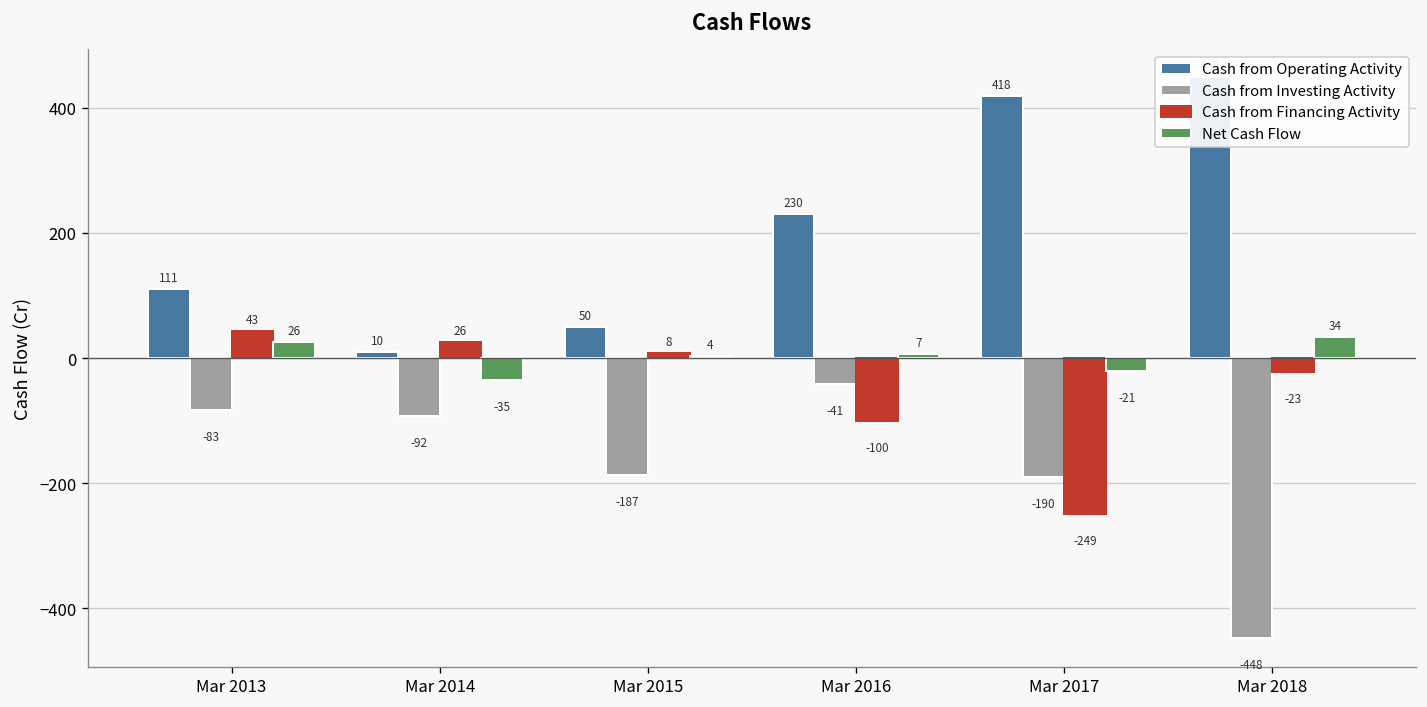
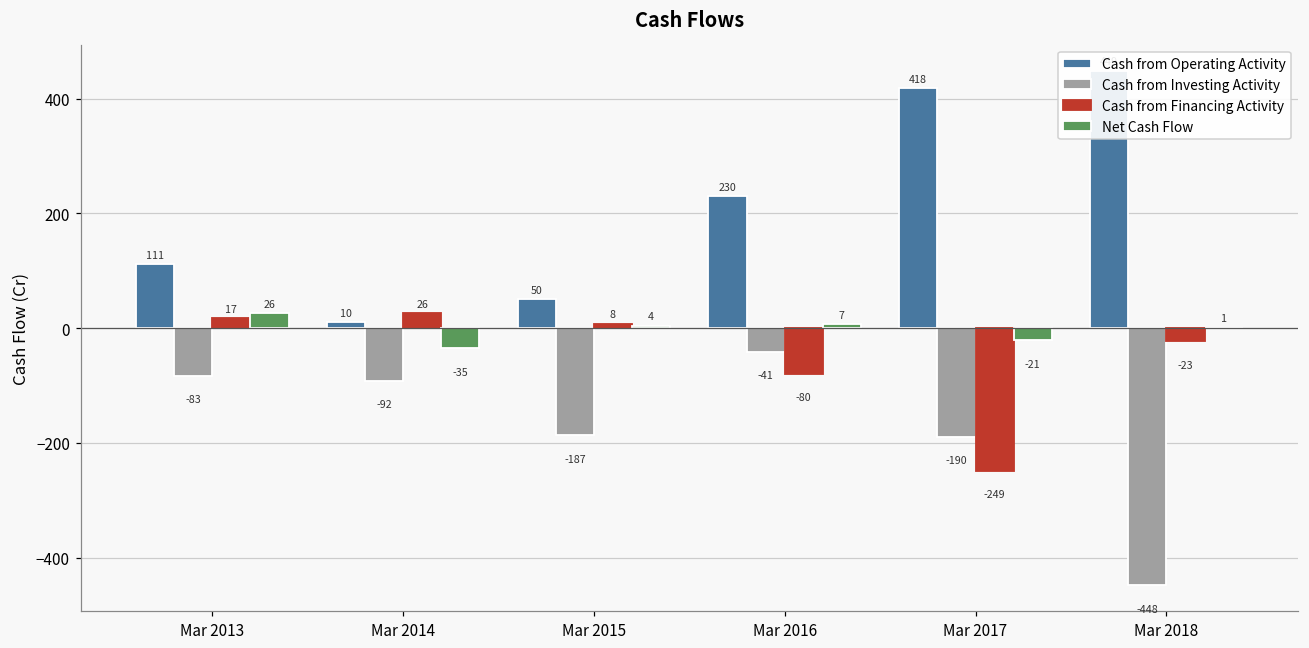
Cash from Financing Activity, Mar 2013: 43 -> 17
Cash from Financing Activity, Mar 2016: -100 -> -80
Net Cash Flow, Mar 2018: 34 -> 1
